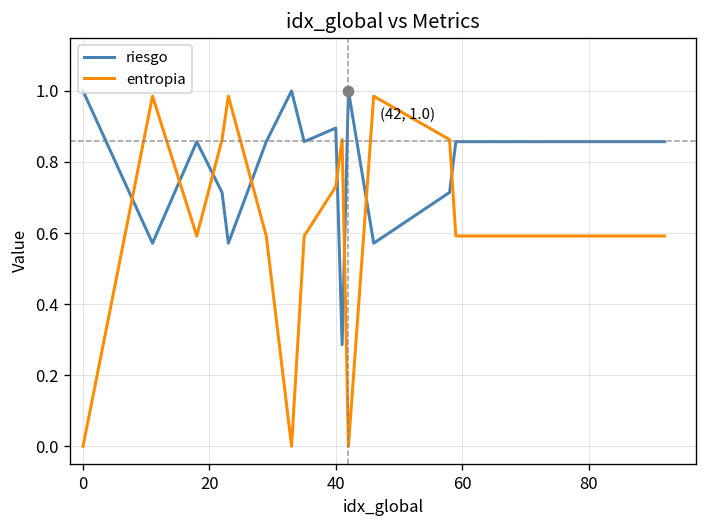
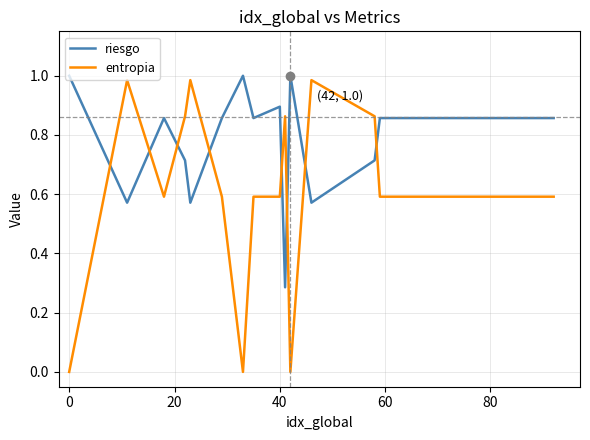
entropia, 40: 0.73 -> 0.59
